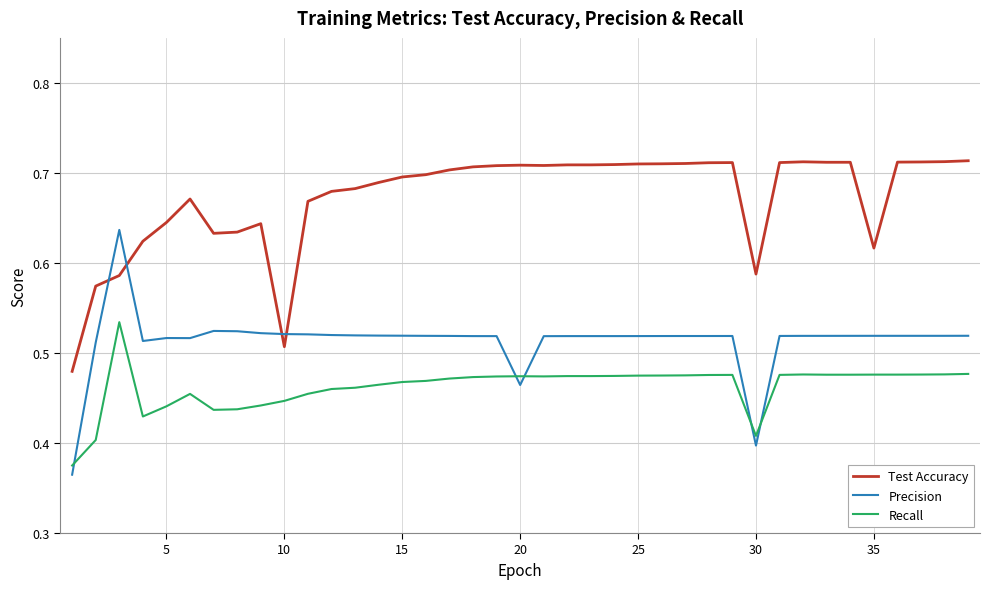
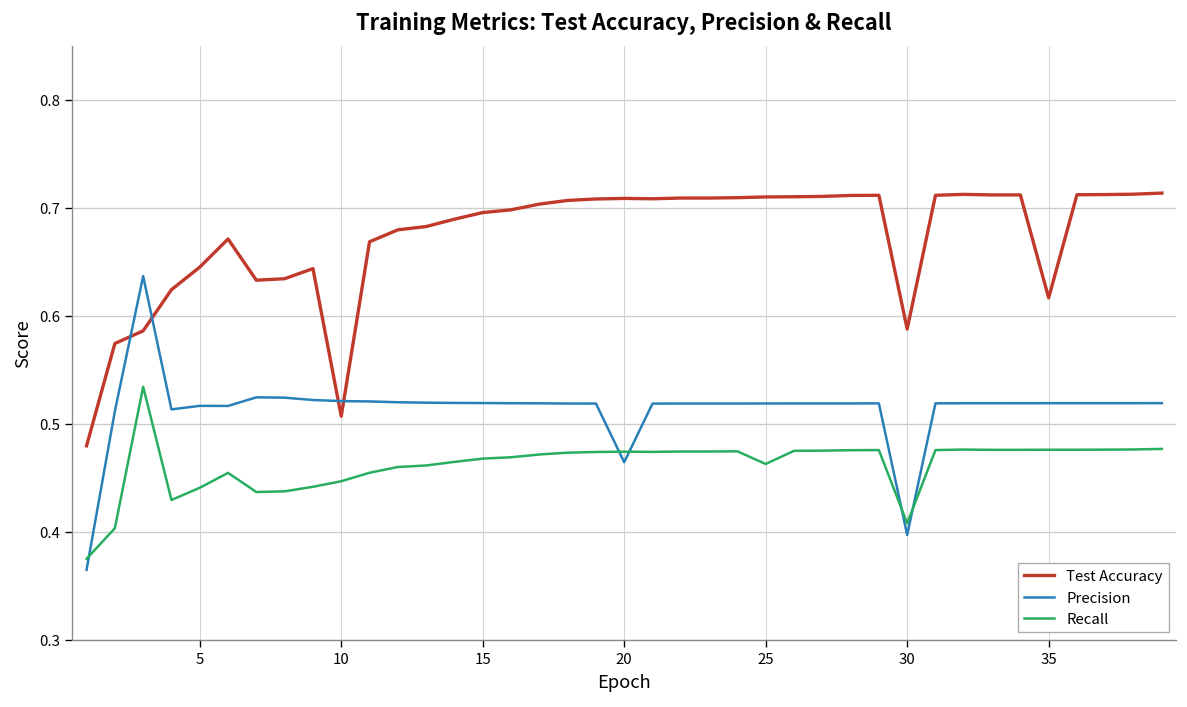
Recall, 25: 0.47 -> 0.46
